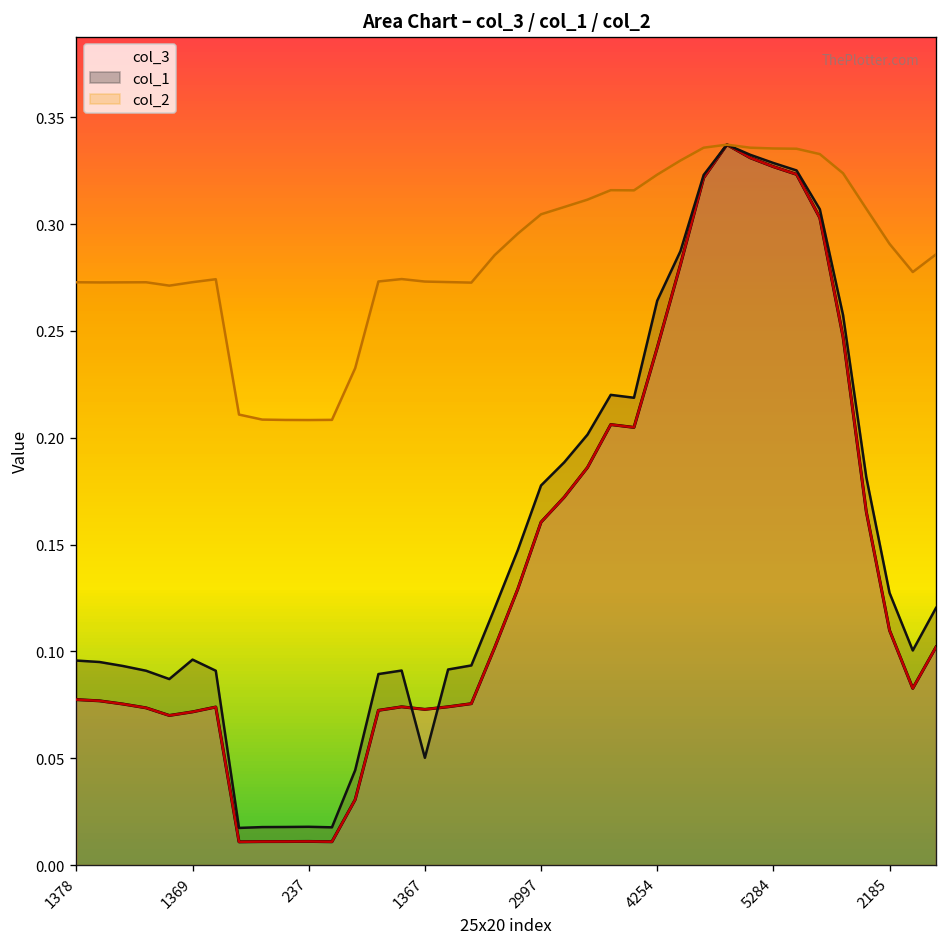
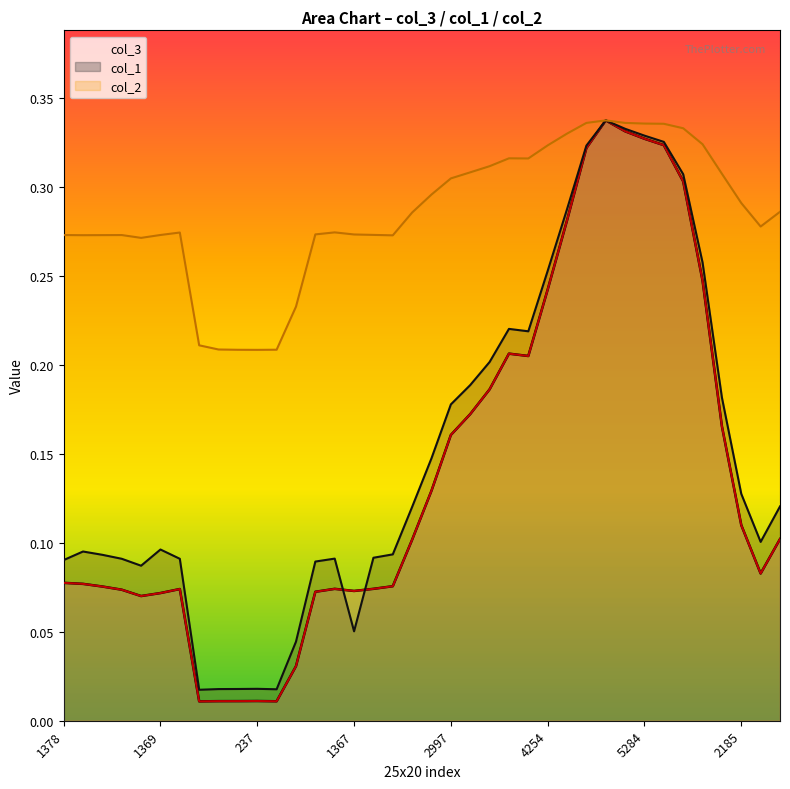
col_1, 1378: 0.096 -> 0.090
col_1, 4254: 0.264 -> 0.253
